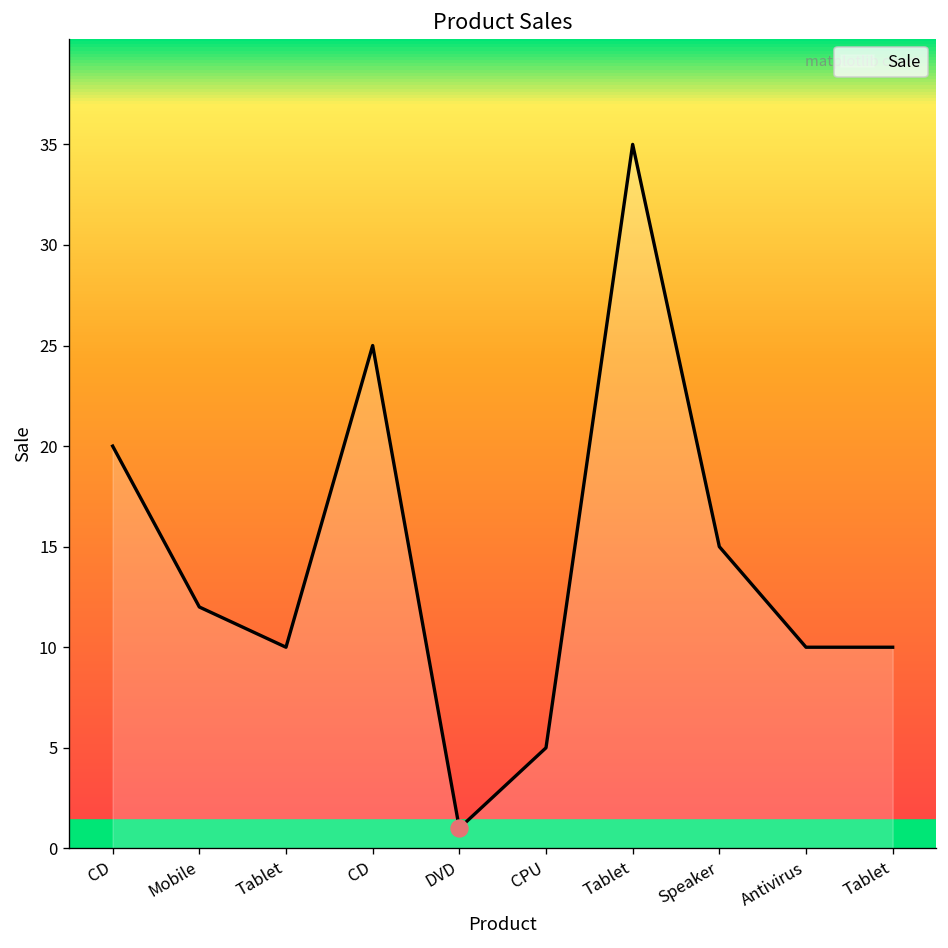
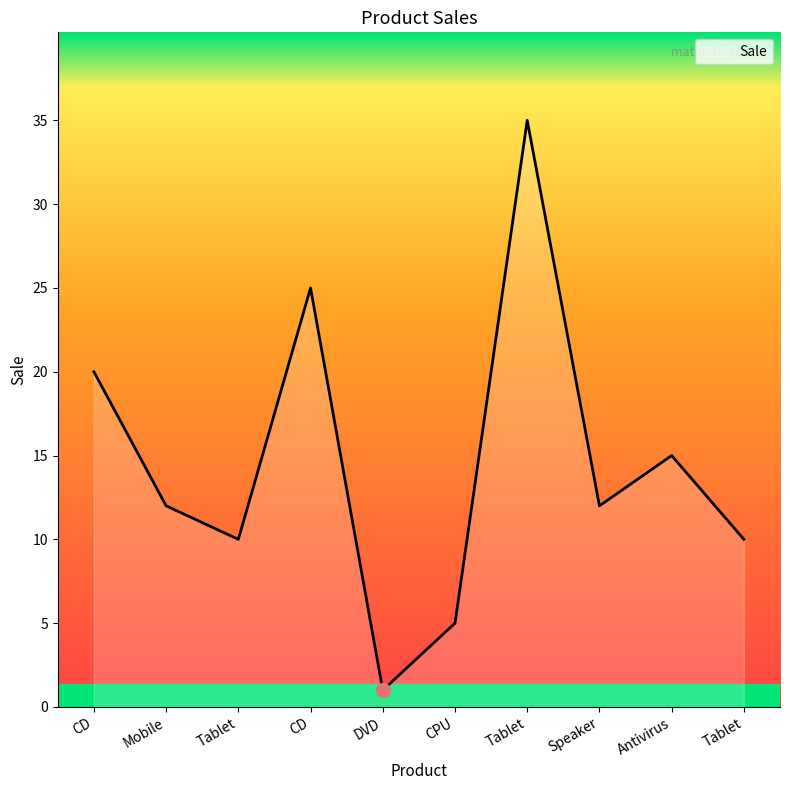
Sale, Speaker: 15 -> 12
Sale, Antivirus: 10 -> 15
